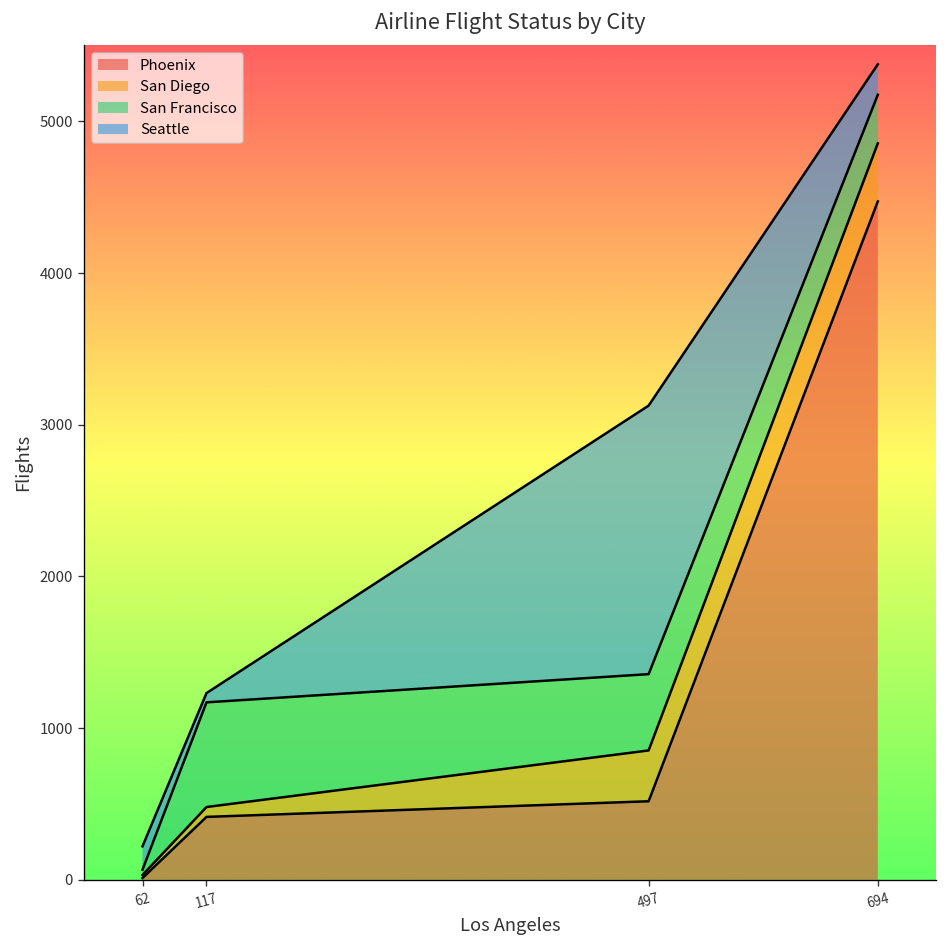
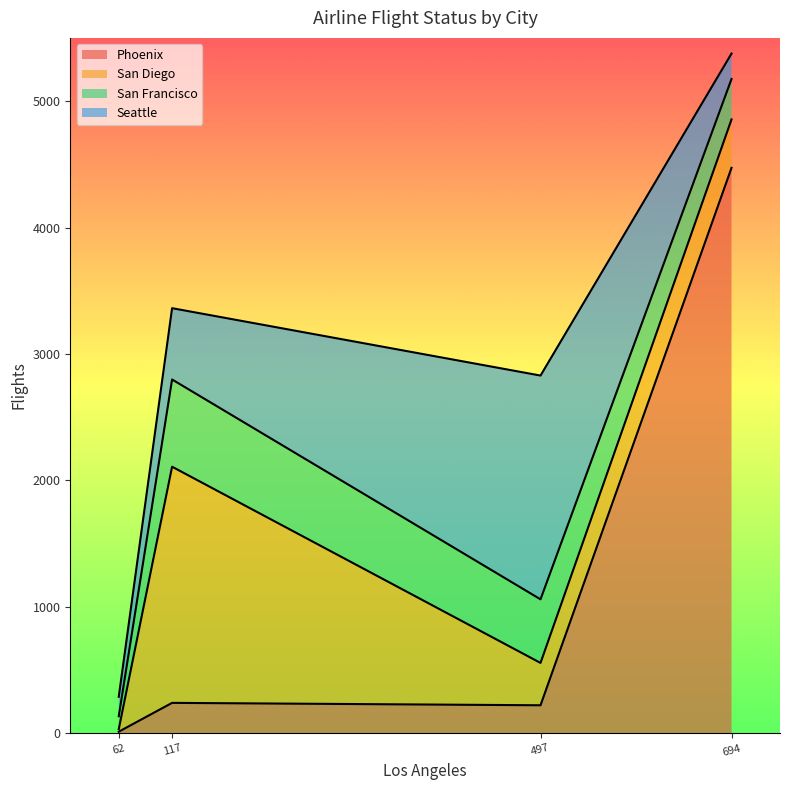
San Francisco, 62: 40 -> 100
Phoenix, 117: 420 -> 240
San Diego, 117: 70 -> 1870
Seattle, 117: 60 -> 560
Phoenix, 497: 520 -> 220
